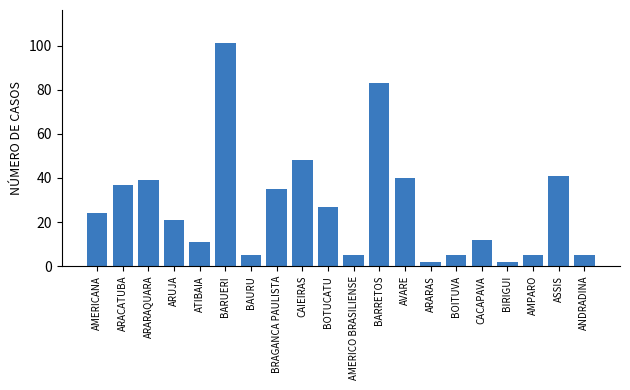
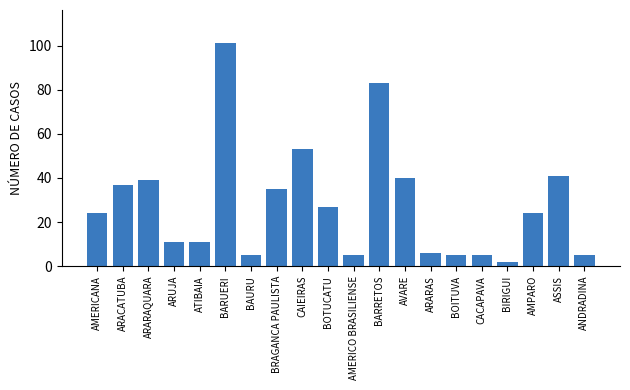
ARUJA: 21 -> 11
CAIEIRAS: 48 -> 53
ARARAS: 2 -> 6
CACAPAVA: 12 -> 5
AMPARO: 5 -> 24
